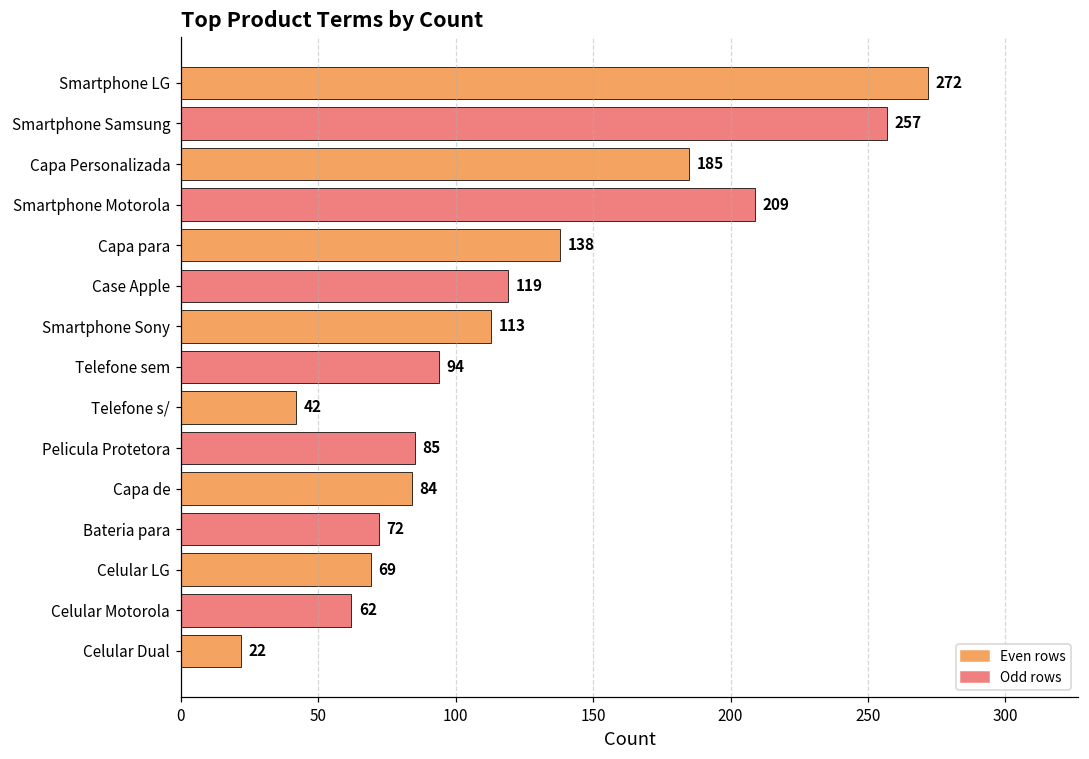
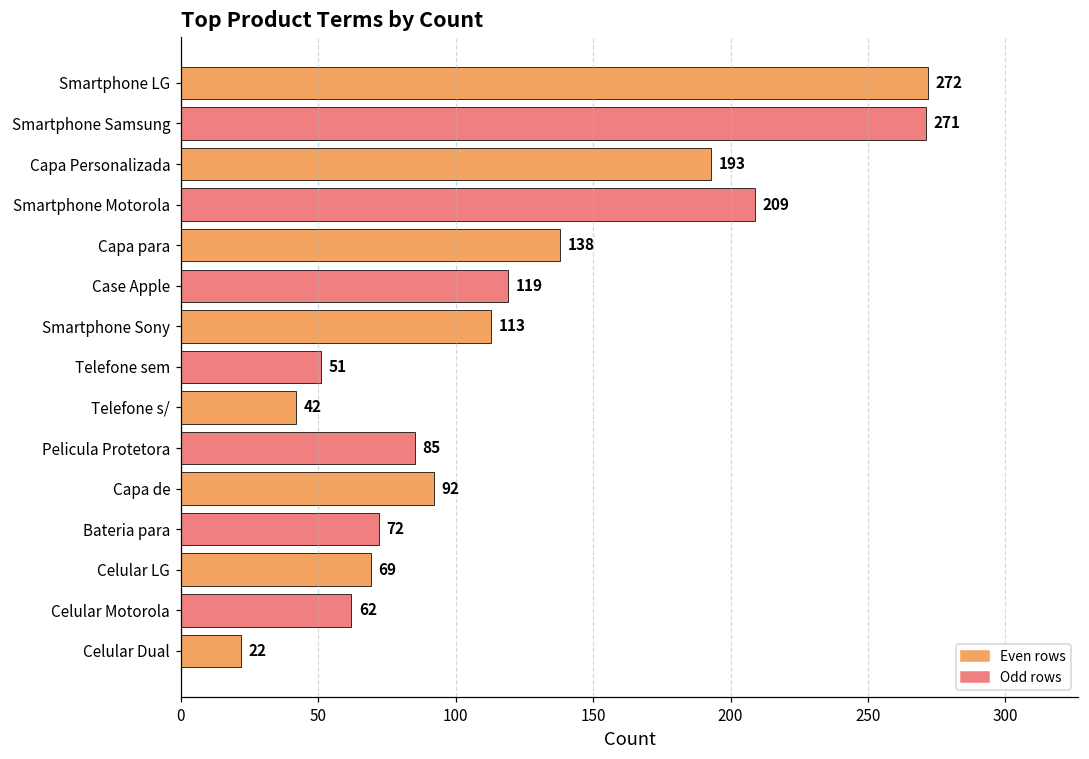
Smartphone Samsung: 257 -> 271
Capa Personalizada: 185 -> 193
Telefone sem: 94 -> 51
Capa de: 84 -> 92
